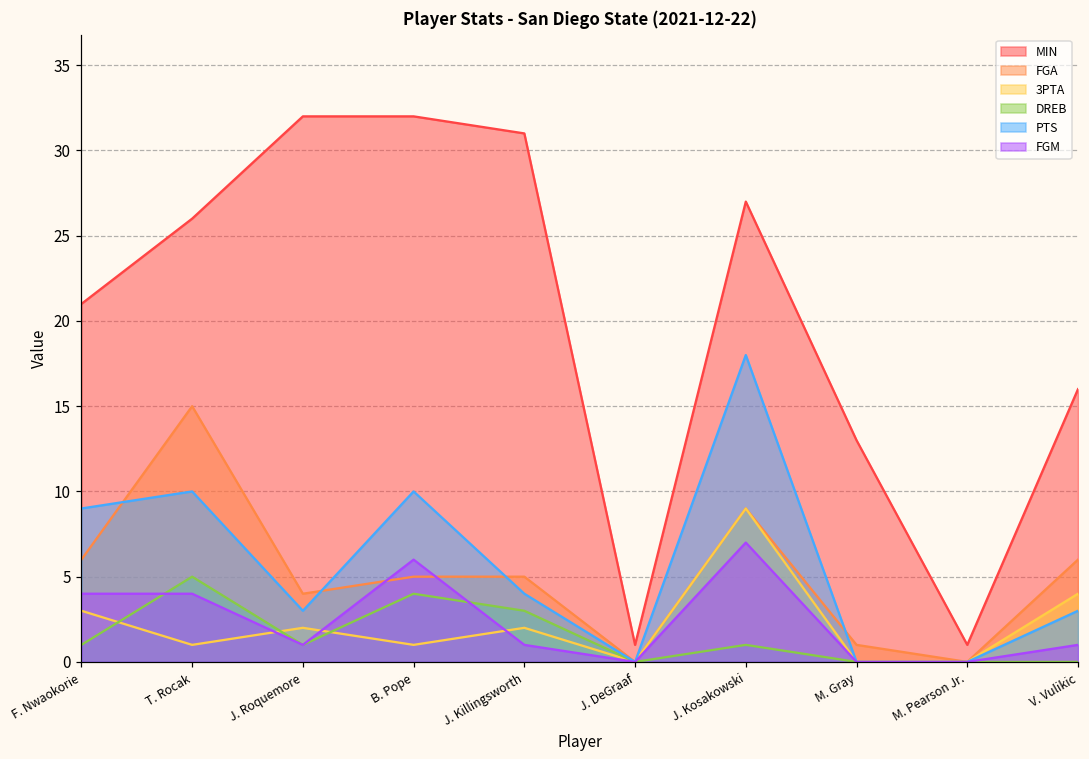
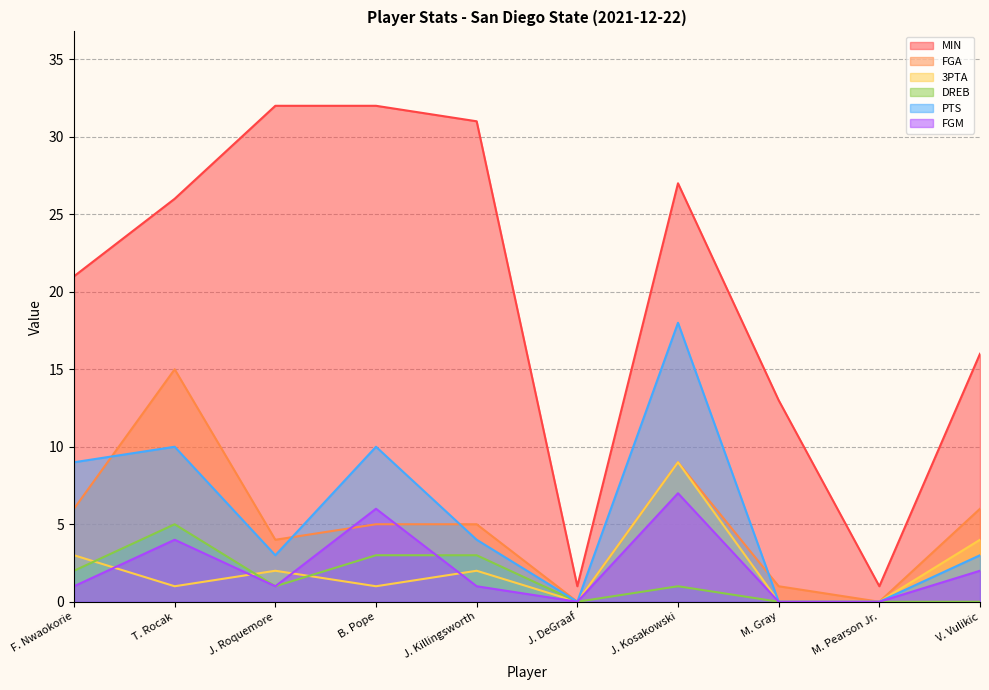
DREB, F. Nwaokorie: 1 -> 2
FGM, F. Nwaokorie: 4 -> 1
DREB, B. Pope: 4 -> 3
FGM, V. Vulikic: 1 -> 2
